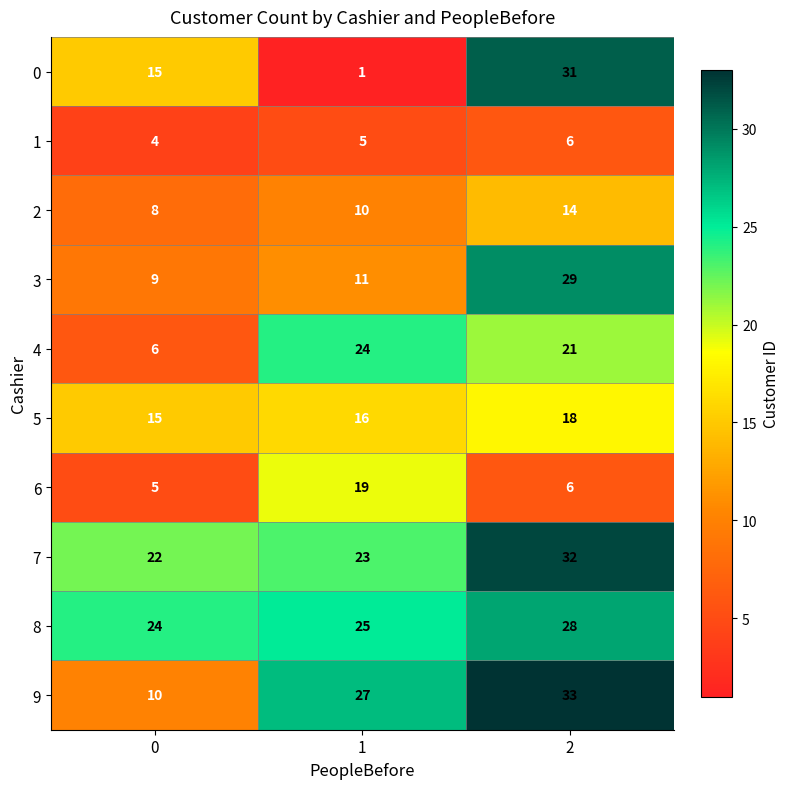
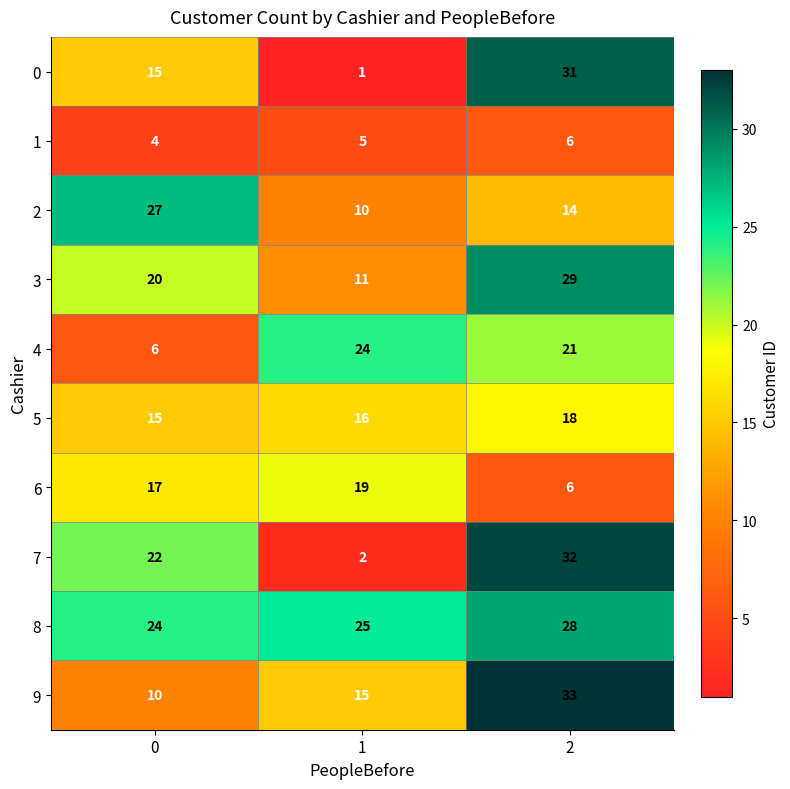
2, 0: 8 -> 27
3, 0: 9 -> 20
6, 0: 5 -> 17
7, 1: 23 -> 2
9, 1: 27 -> 15
